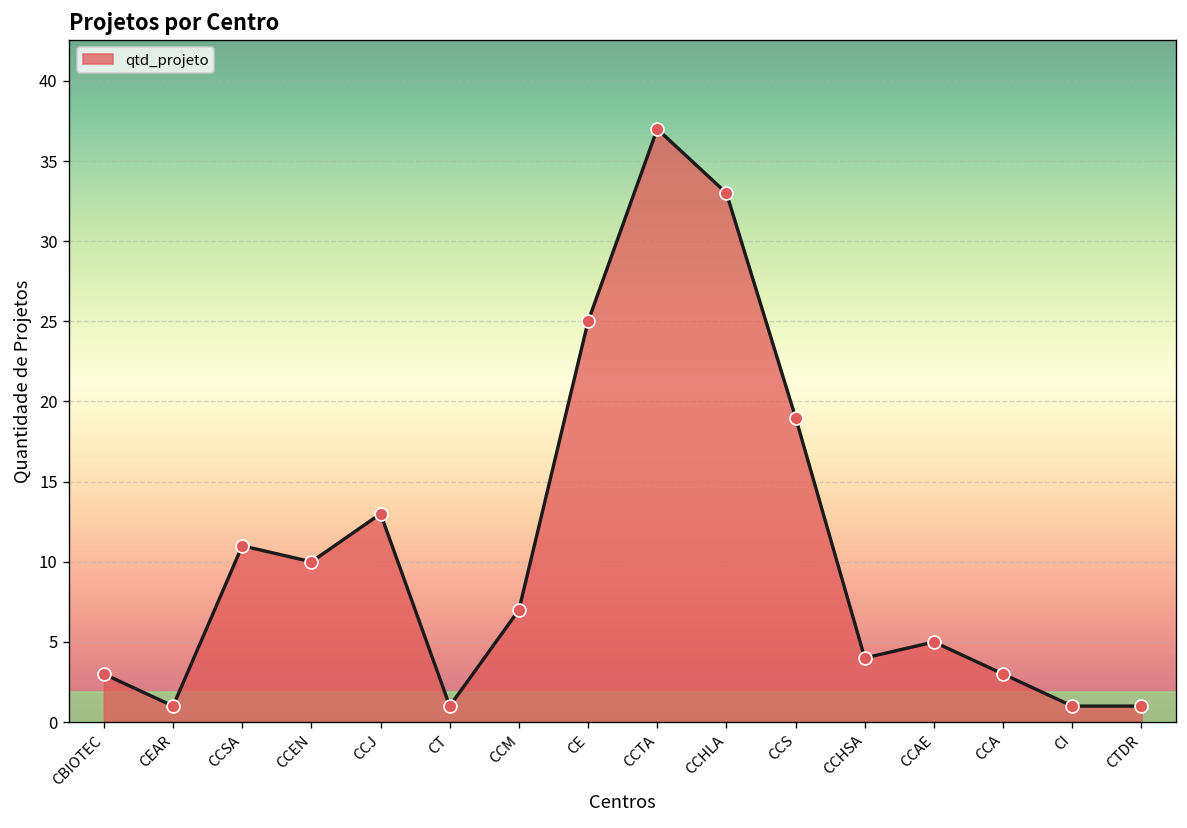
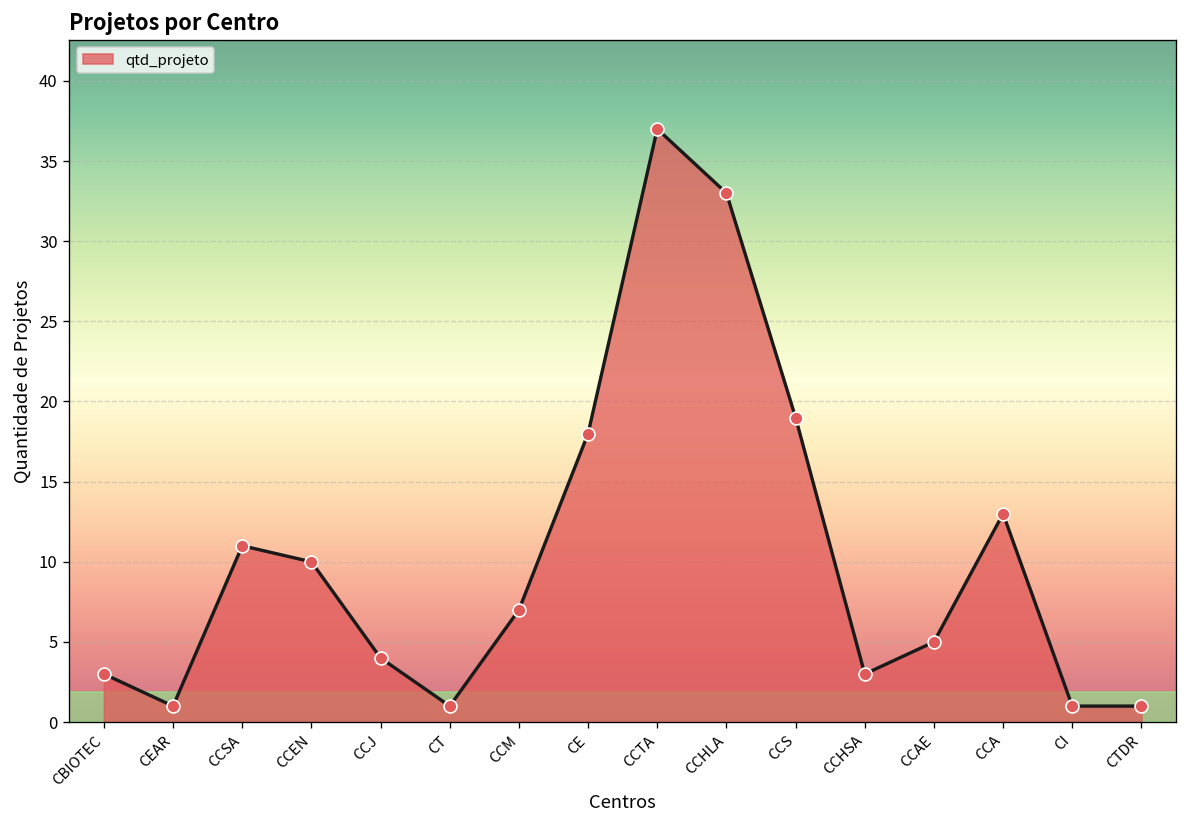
CCJ: 13 -> 4
CE: 25 -> 18
CCHSA: 4 -> 3
CCA: 3 -> 13
